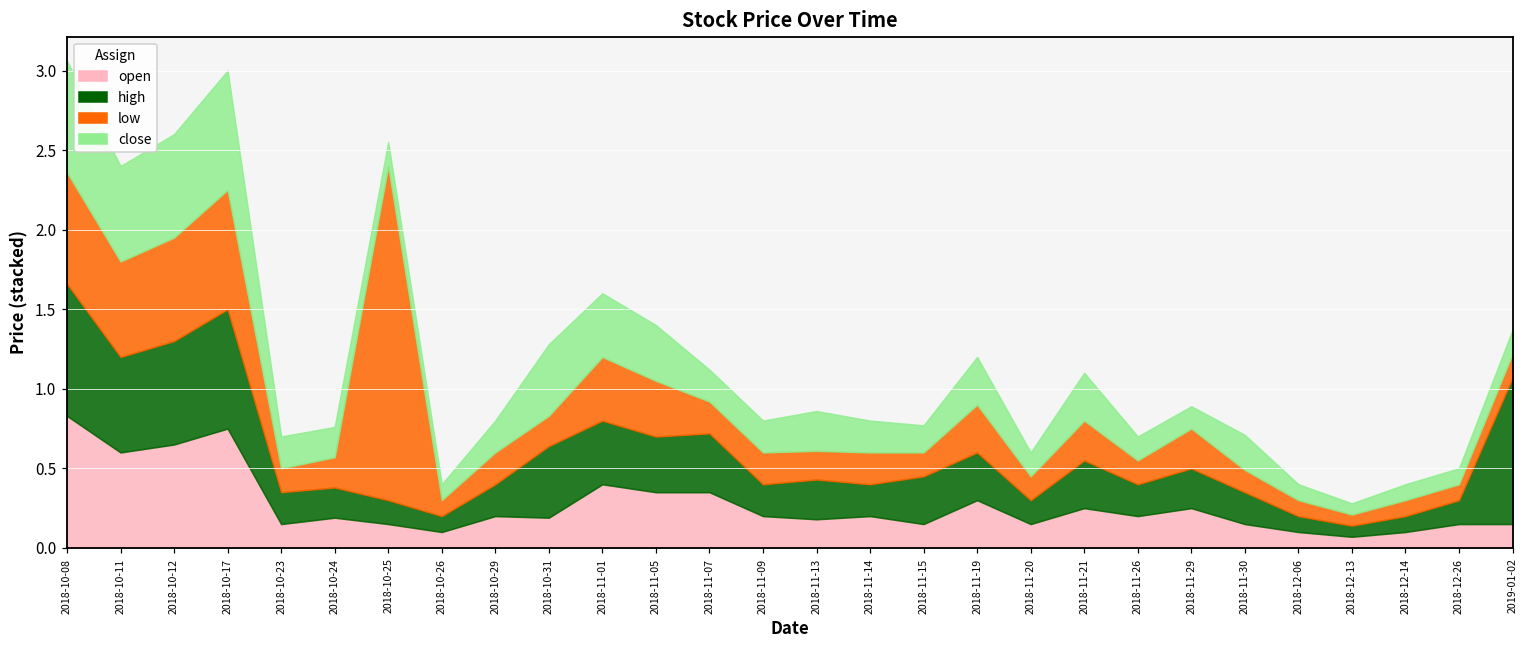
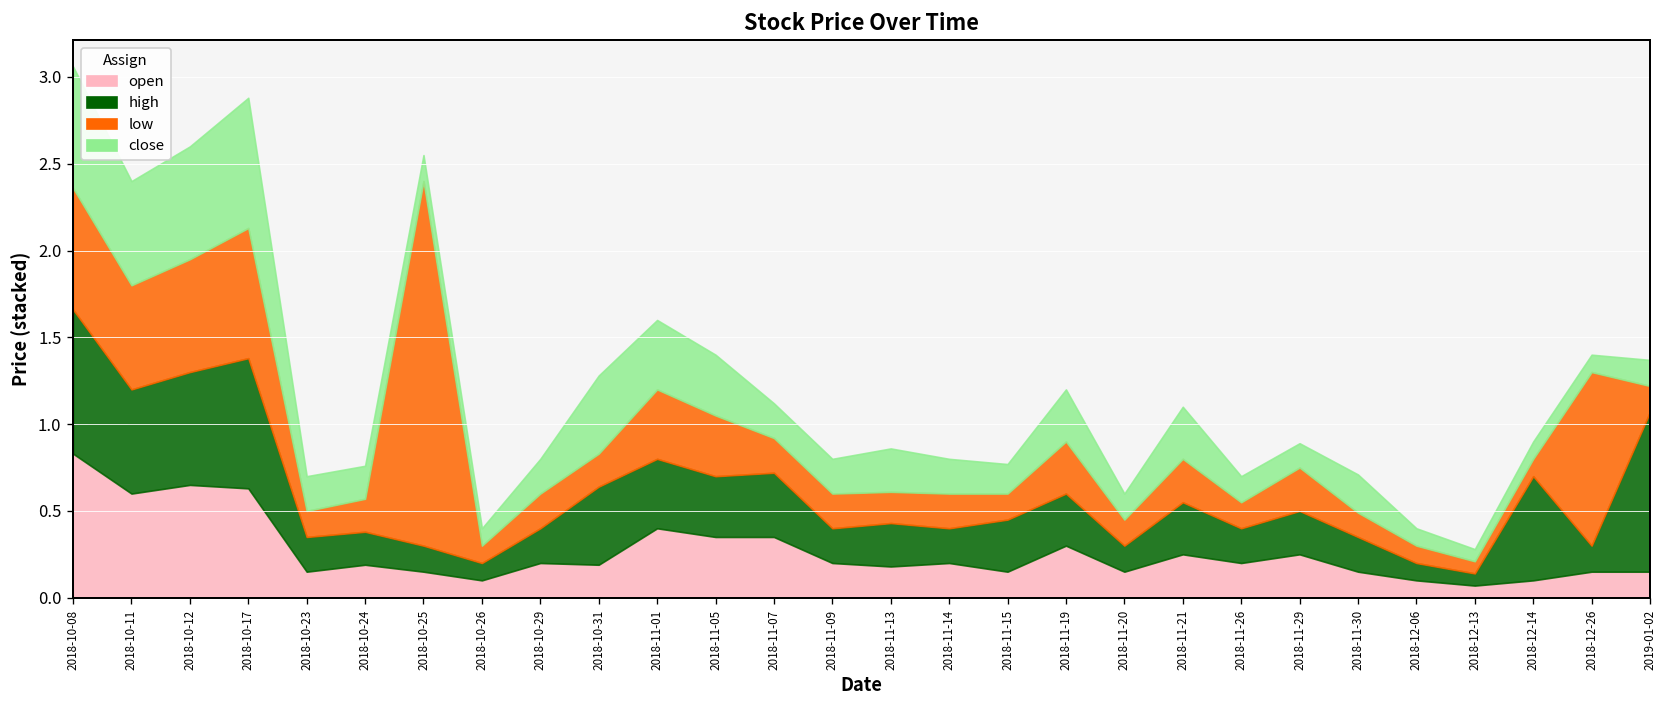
open, 2018-10-17: 0.75 -> 0.63
high, 2018-12-14: 0.1 -> 0.6
low, 2018-12-26: 0.1 -> 1.0
